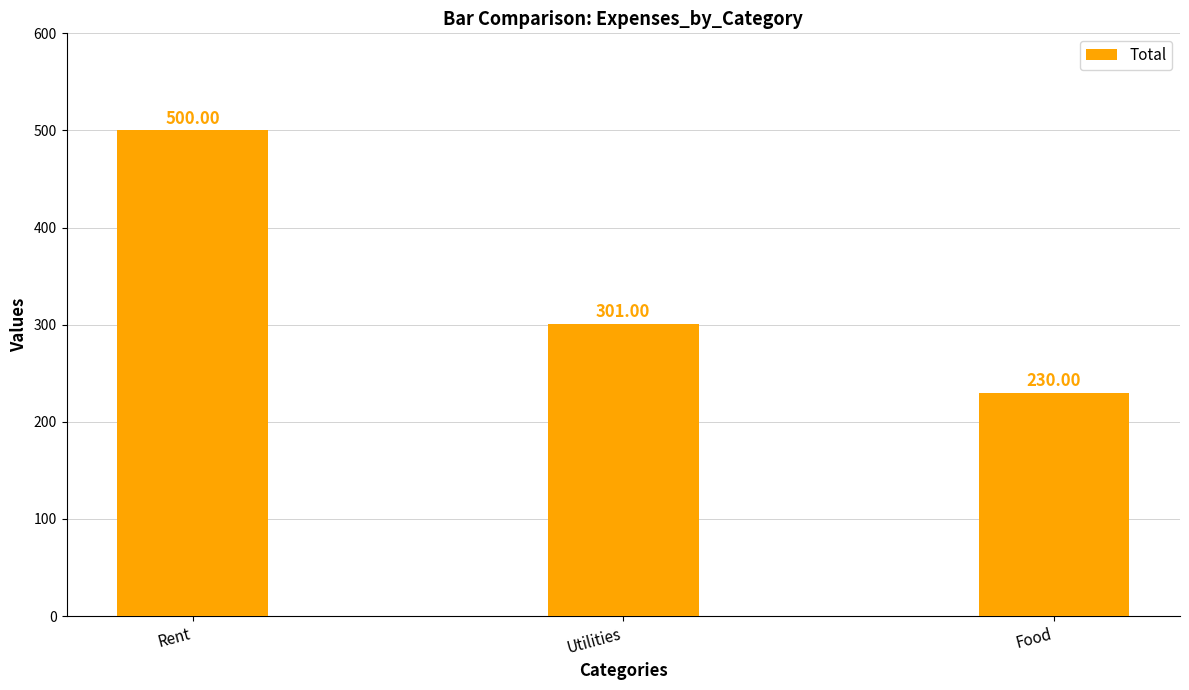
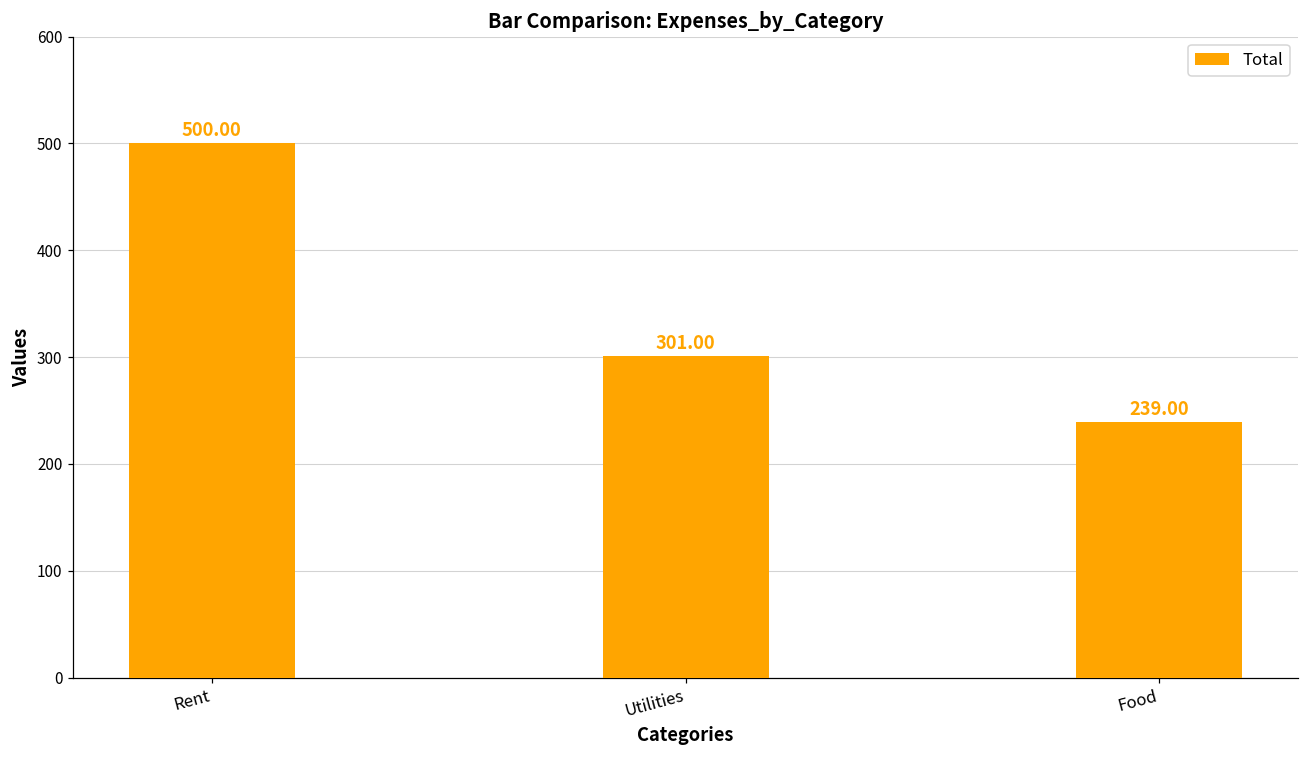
Food: 230.00 -> 239.00
